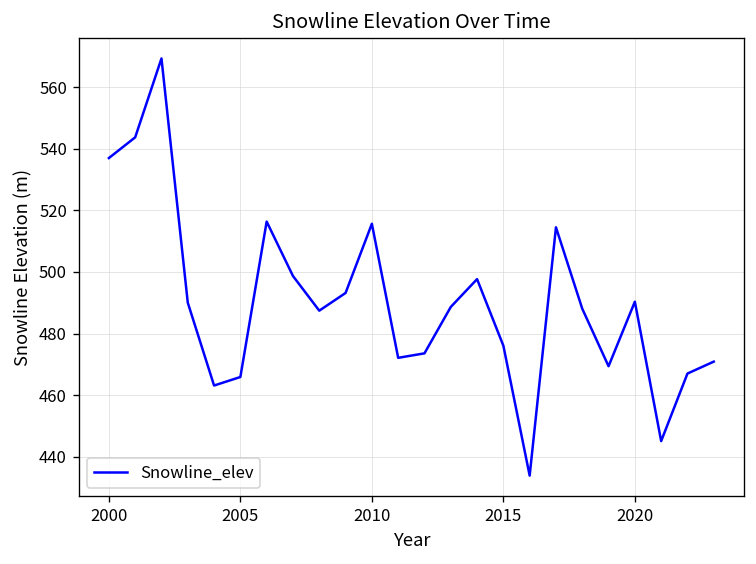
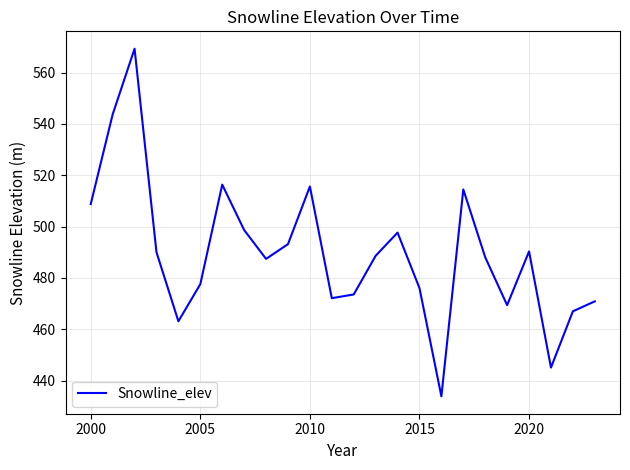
2000: 537 -> 509
2005: 466 -> 478
